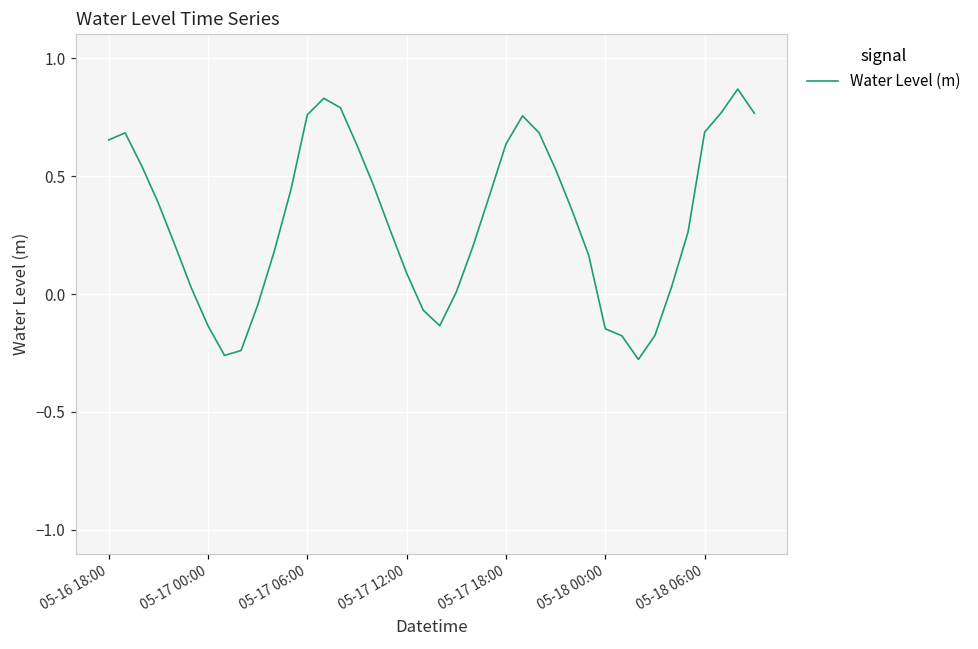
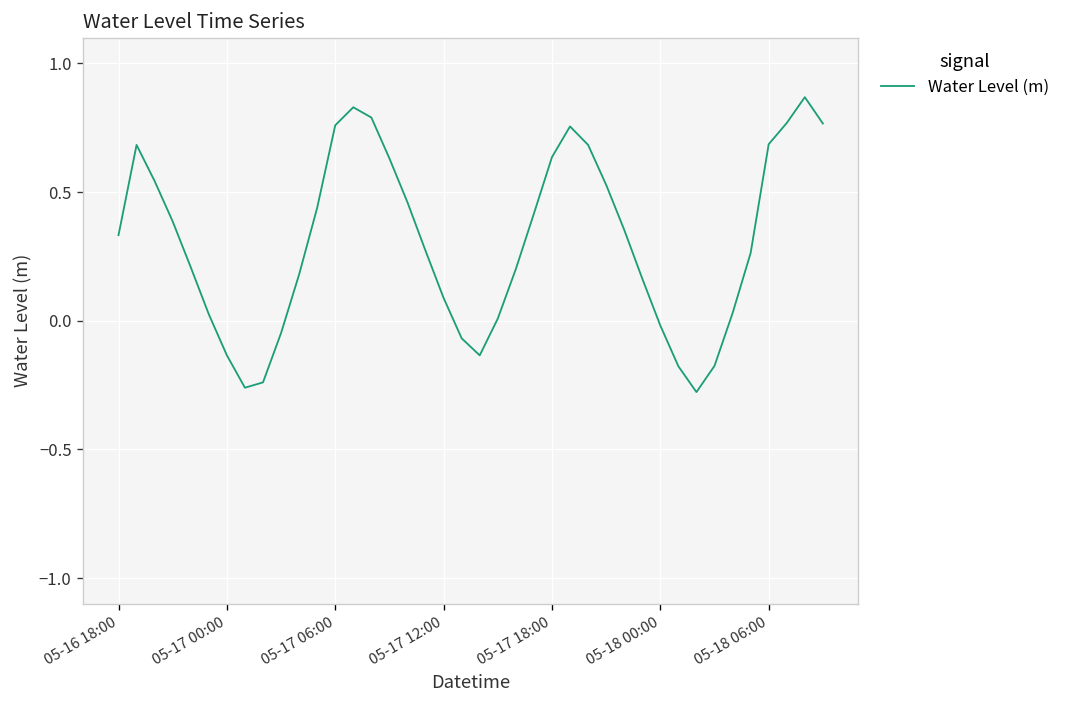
05-16 18:00: 0.65 -> 0.33
05-18 00:00: -0.15 -> -0.02
